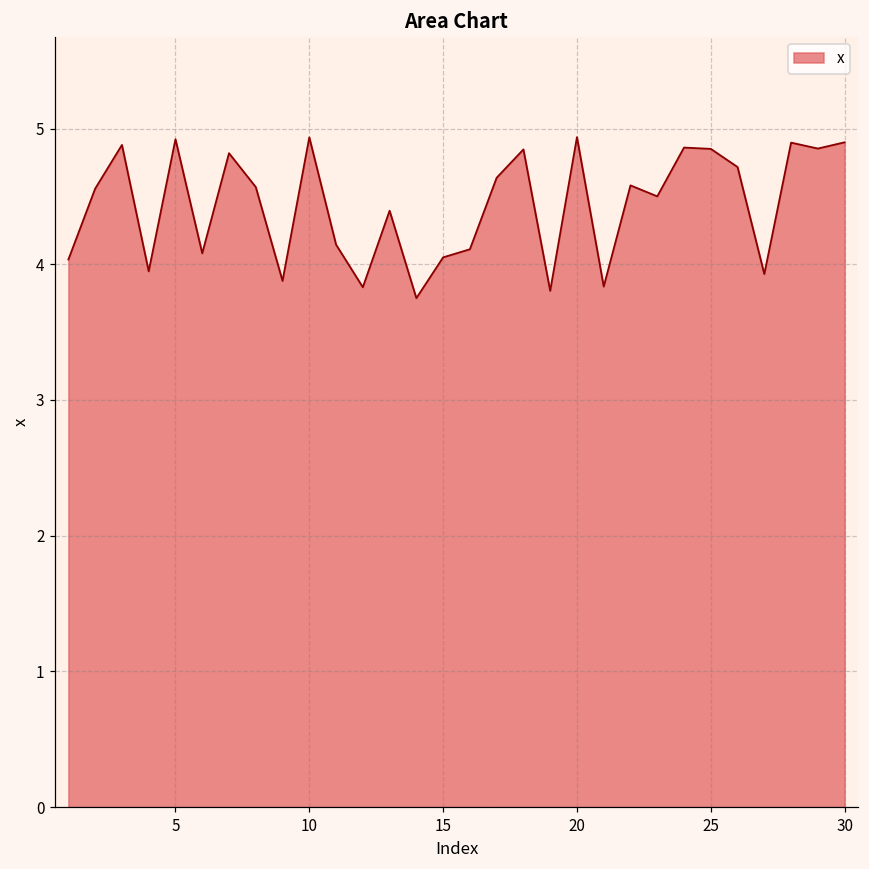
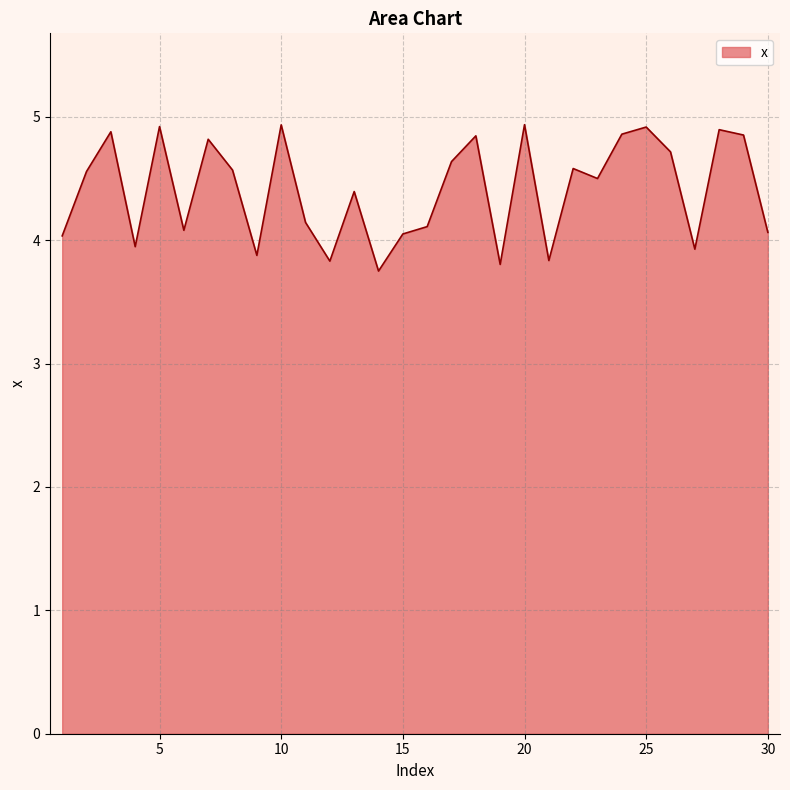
25: 4.85 -> 4.92
30: 4.90 -> 4.06
